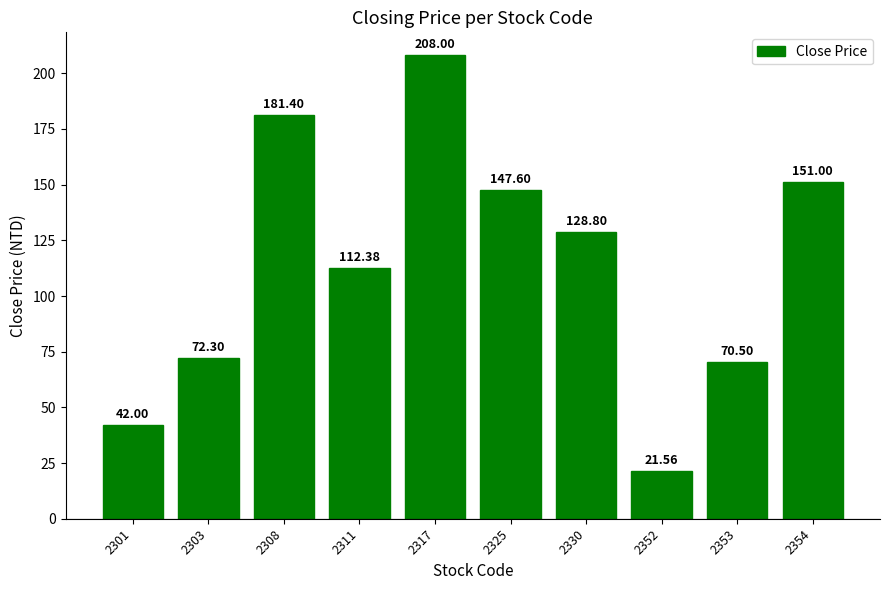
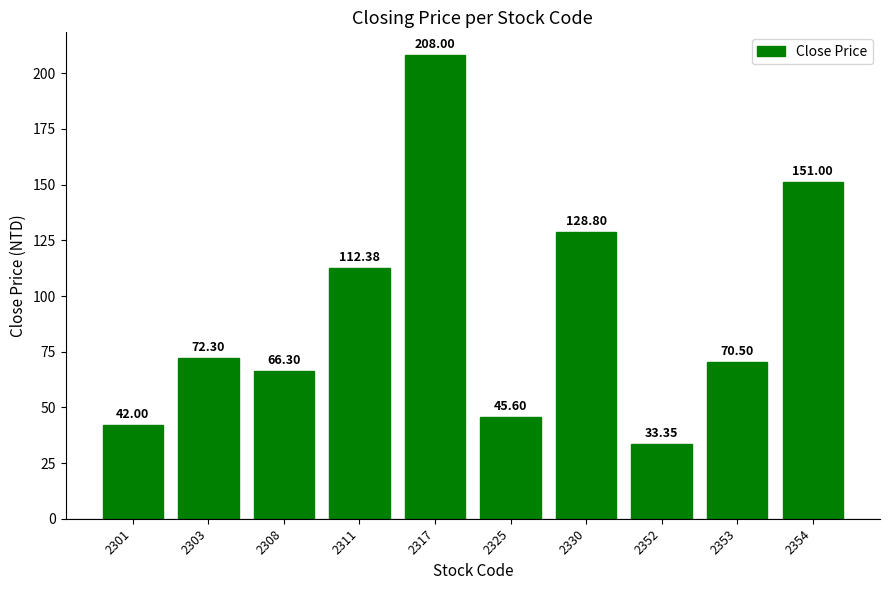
2308: 181.40 -> 66.30
2325: 147.60 -> 45.60
2352: 21.56 -> 33.35
